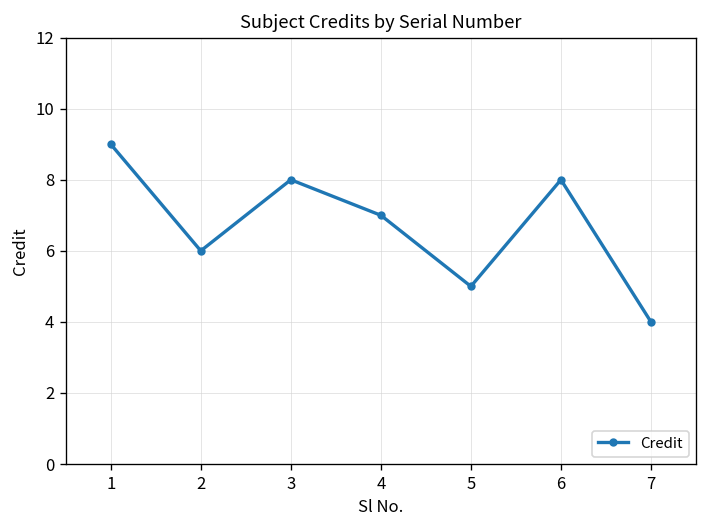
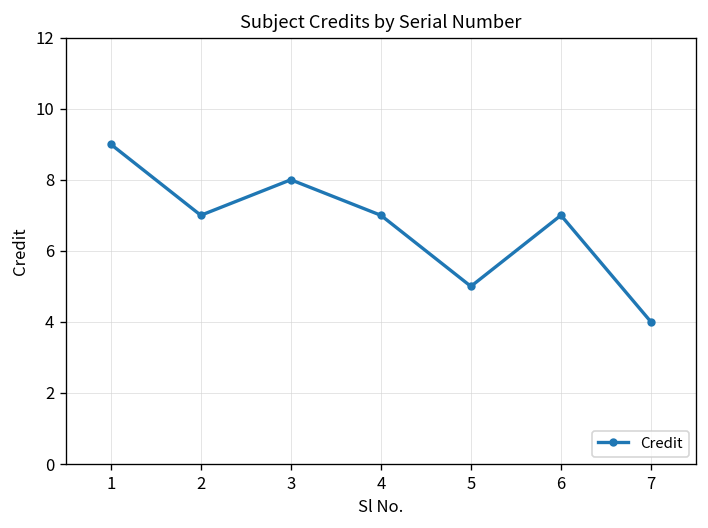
2: 6 -> 7
6: 8 -> 7
